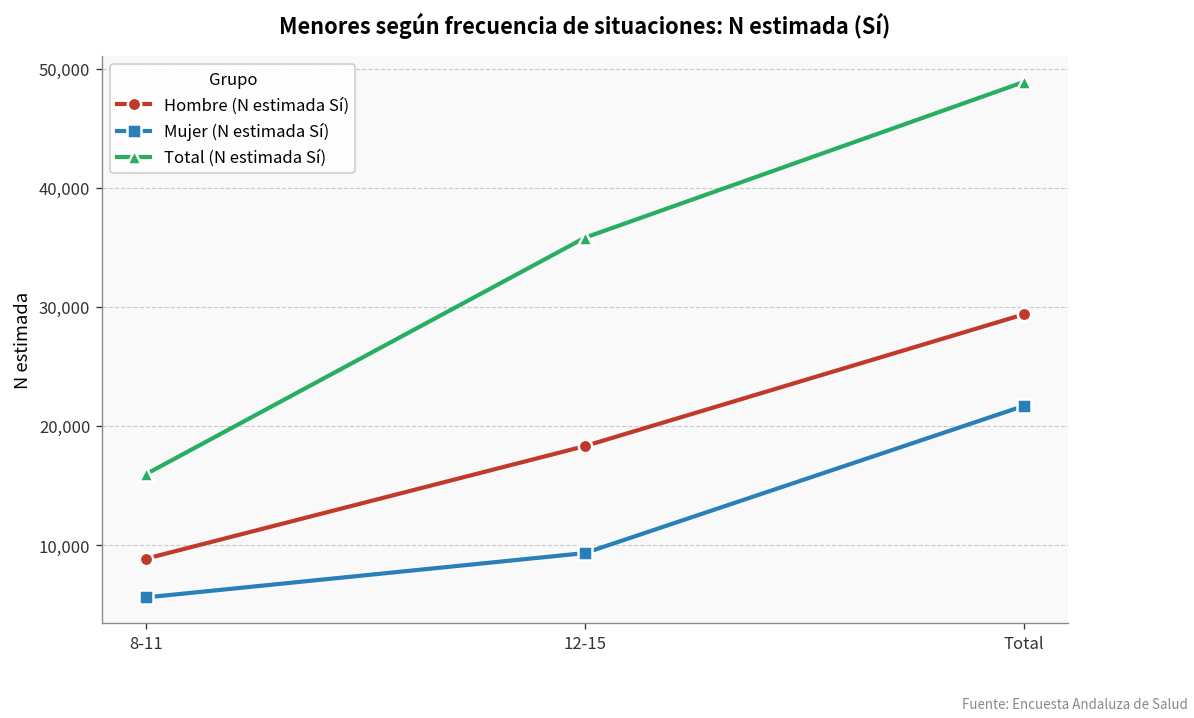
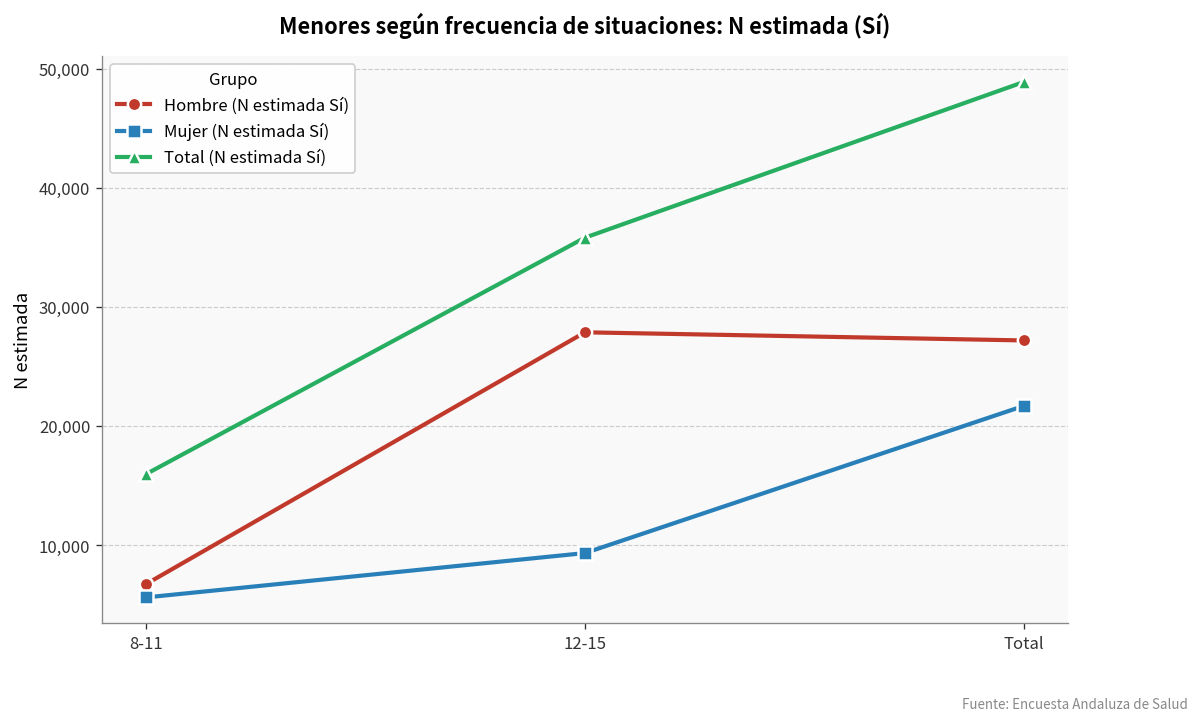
Hombre (N estimada Sí), 8-11: 9,000 -> 7,000
Hombre (N estimada Sí), 12-15: 18,000 -> 28,000
Hombre (N estimada Sí), Total: 29,000 -> 27,000
